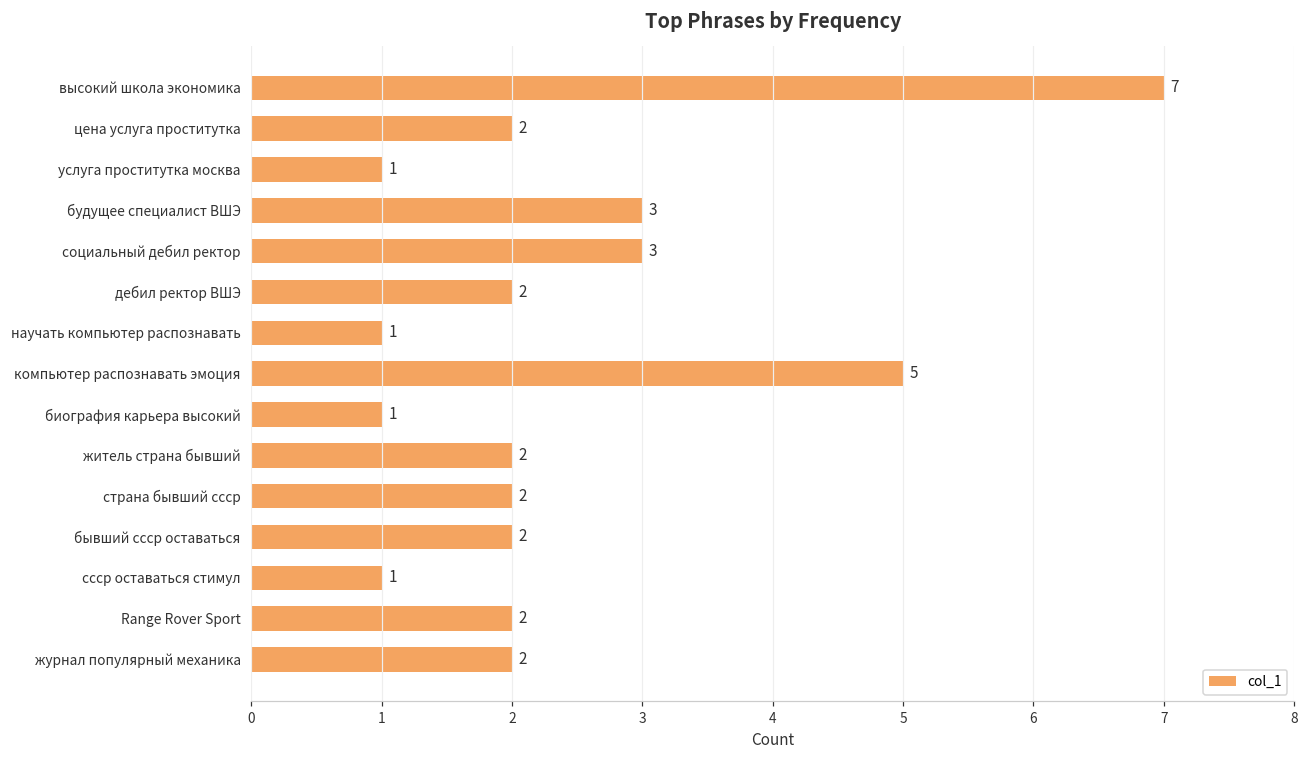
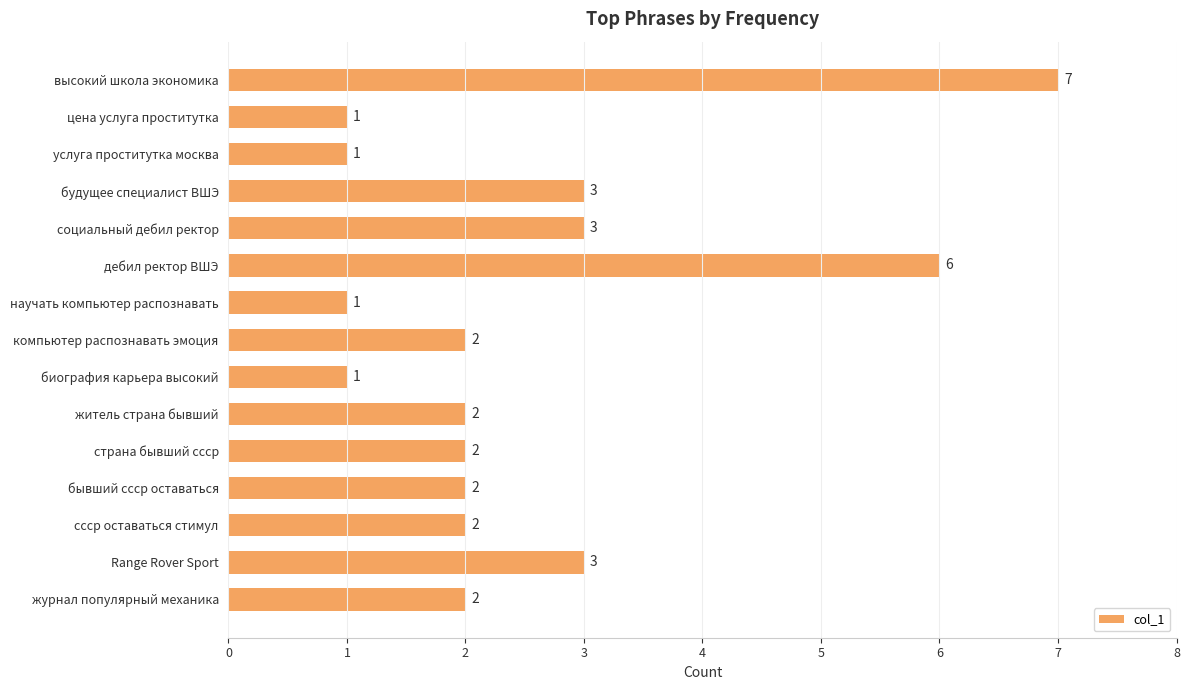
цена услуга проститутка: 2 -> 1
дебил ректор ВШЭ: 2 -> 6
компьютер распознавать эмоция: 5 -> 2
ссср оставаться стимул: 1 -> 2
Range Rover Sport: 2 -> 3
